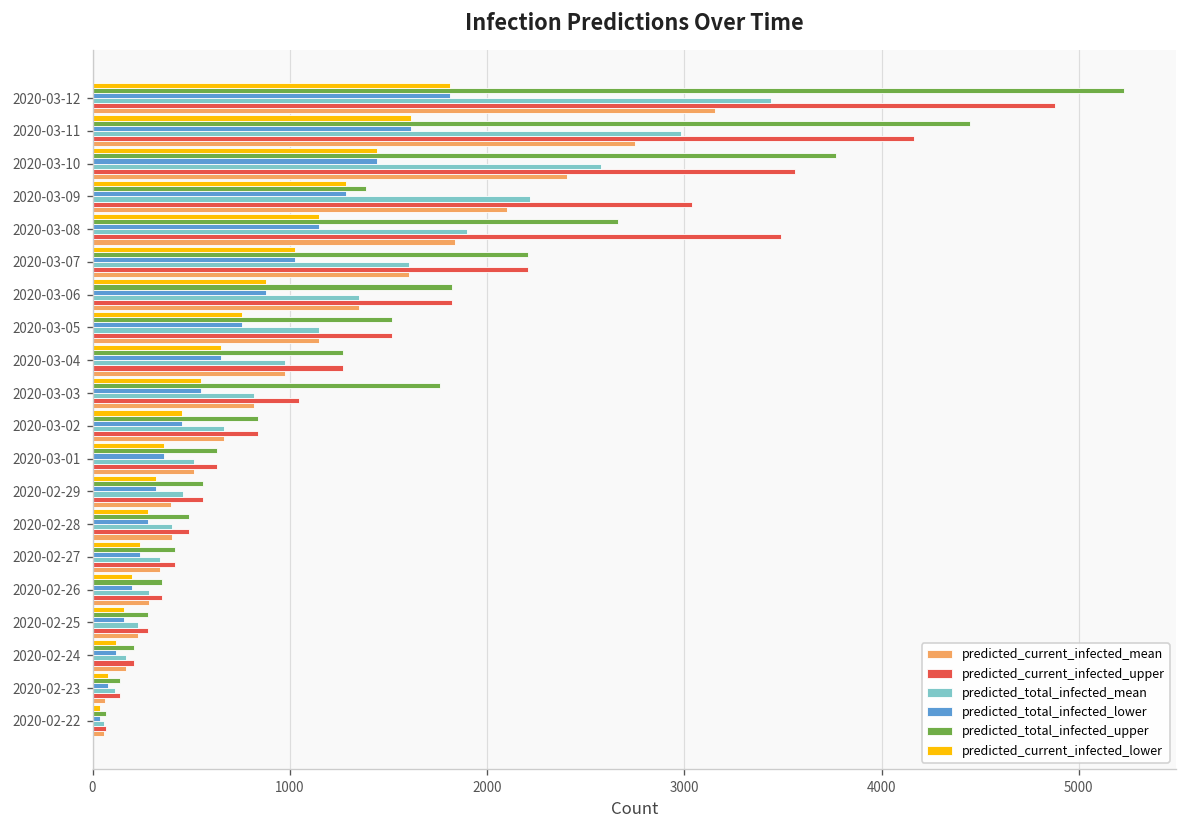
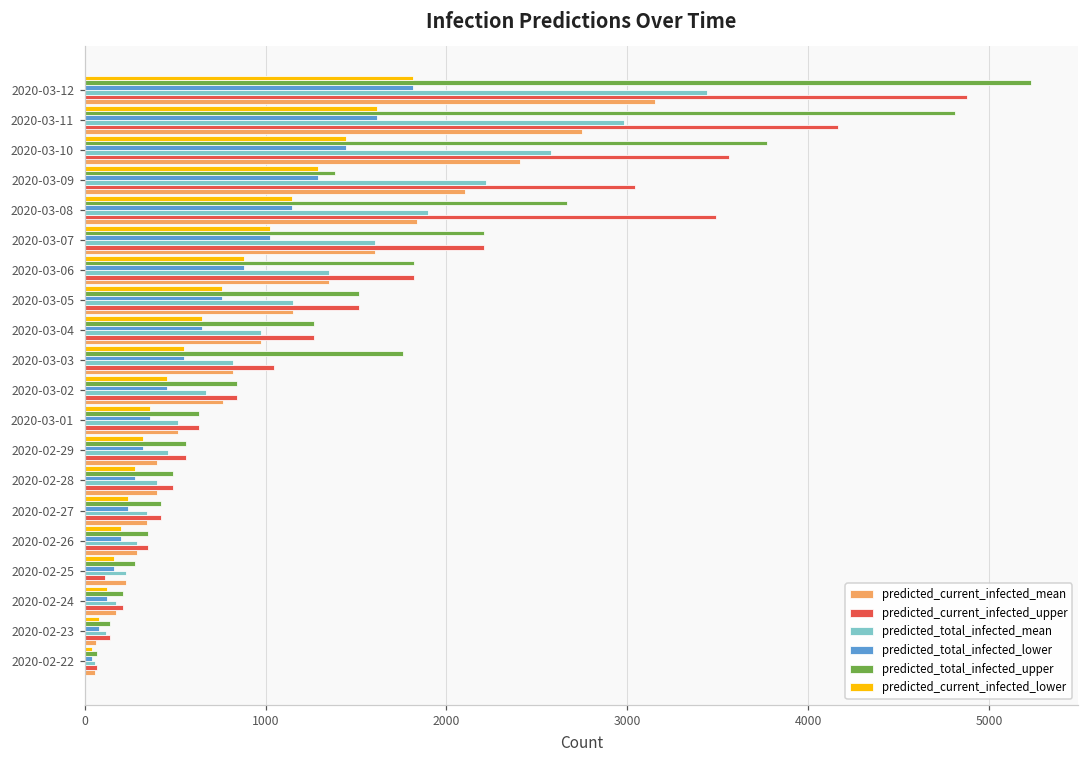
predicted_total_infected_upper, 2020-03-11: 4450 -> 4820
predicted_current_infected_mean, 2020-03-02: 670 -> 760
predicted_current_infected_upper, 2020-02-25: 280 -> 110
